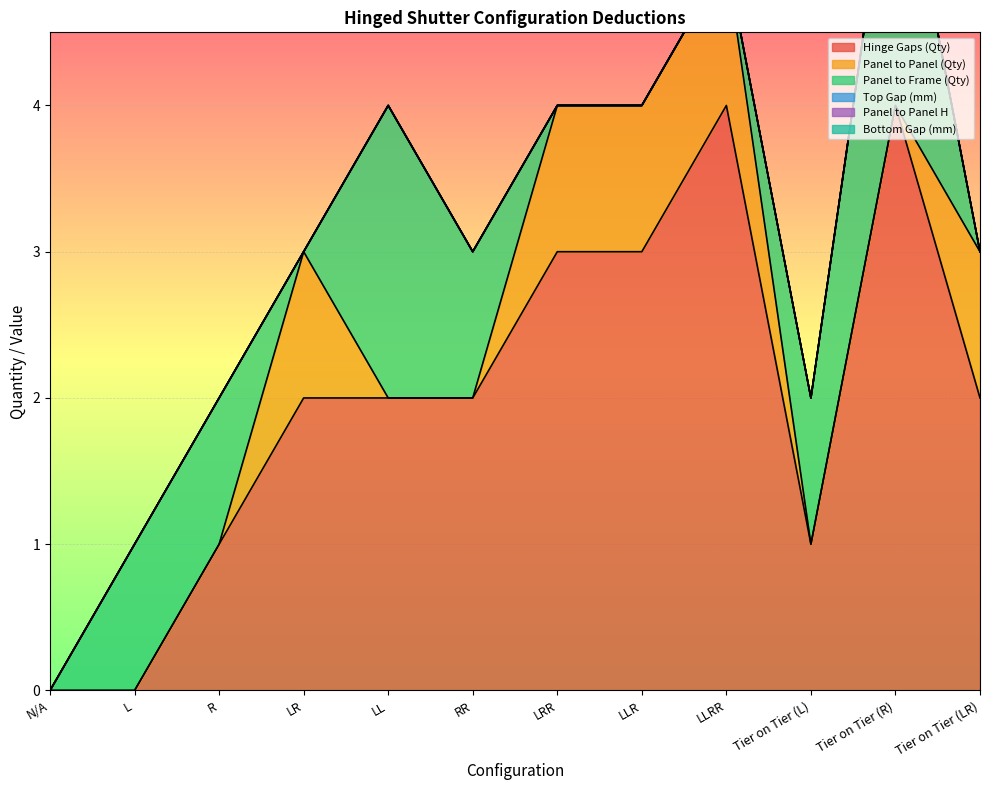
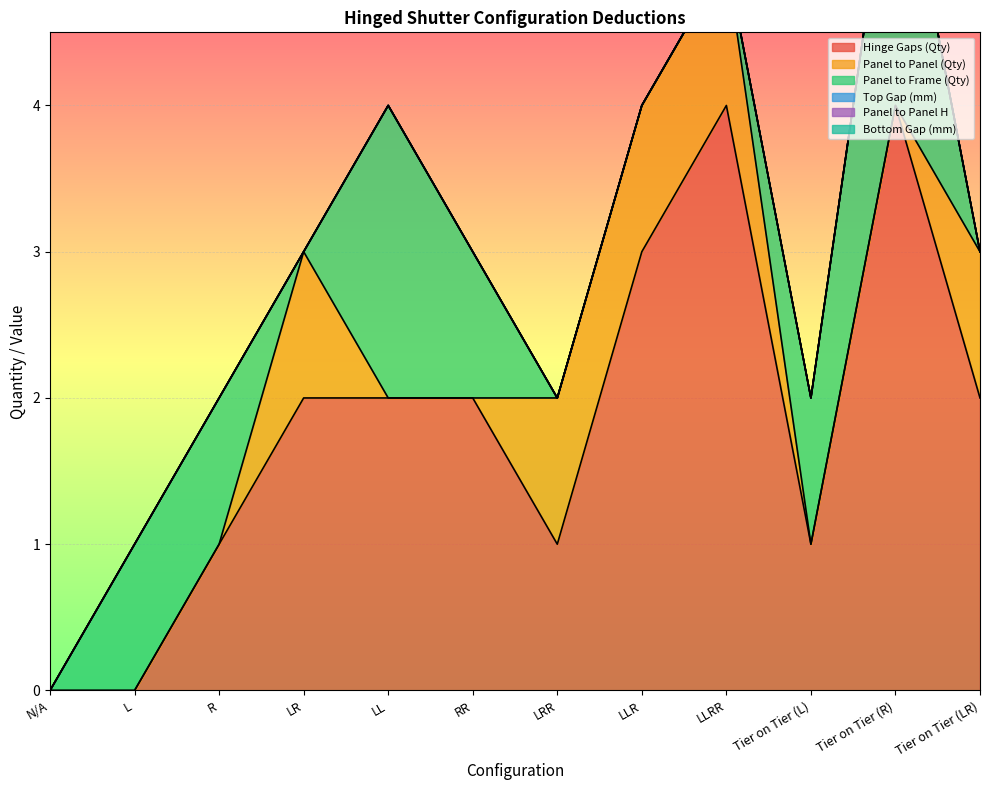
Hinge Gaps (Qty), LRR: 3 -> 1
